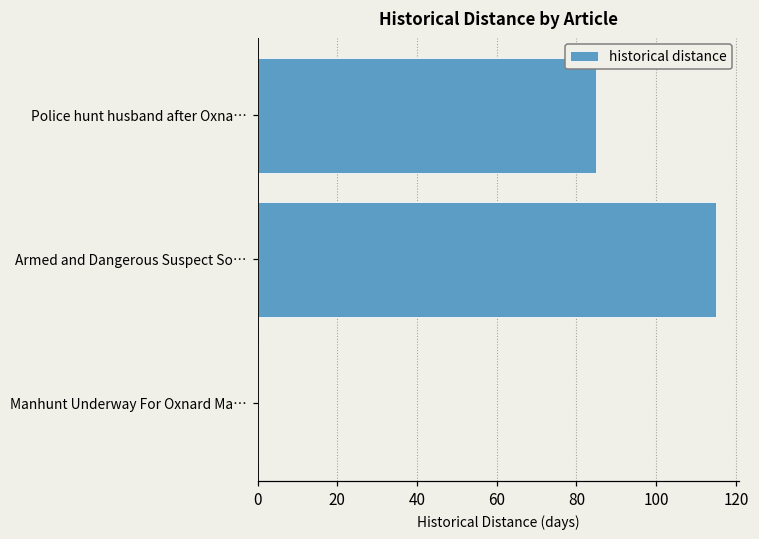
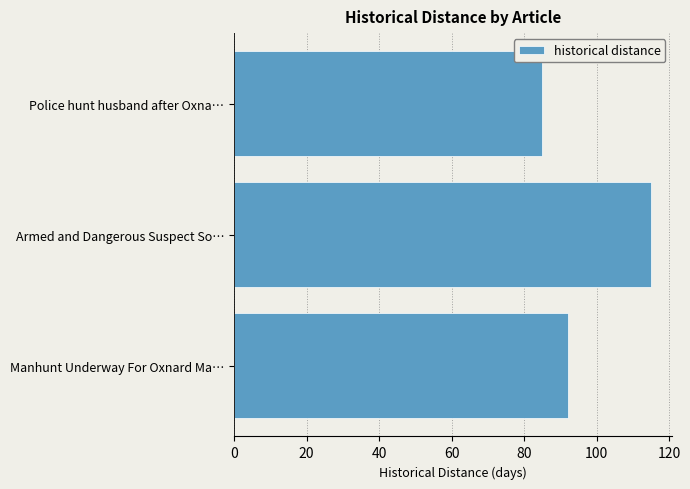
Manhunt Underway For Oxnard Ma…: 0 -> 92
